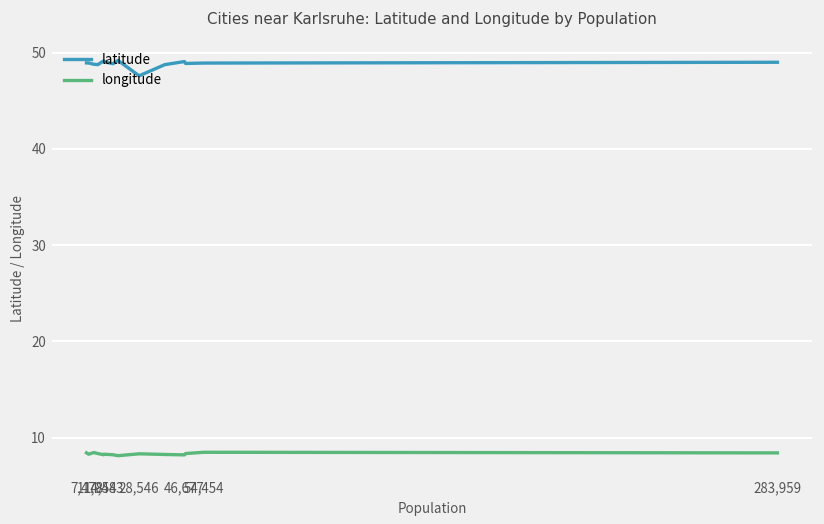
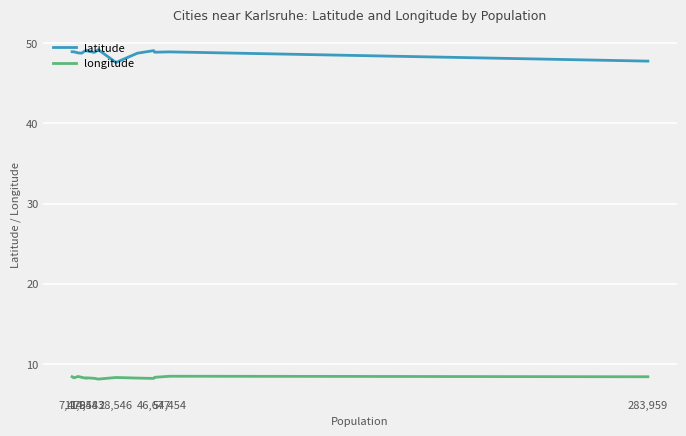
latitude, 283,959: 49 -> 48
